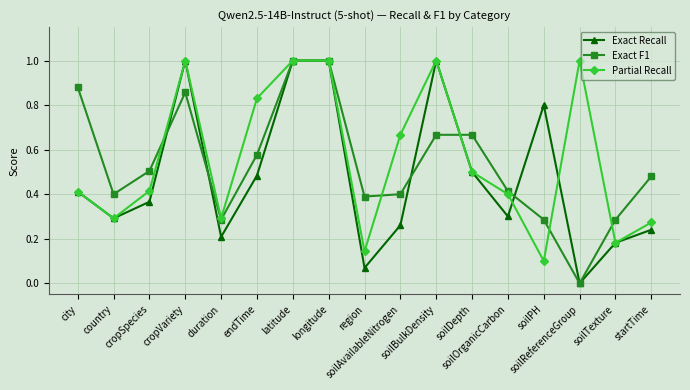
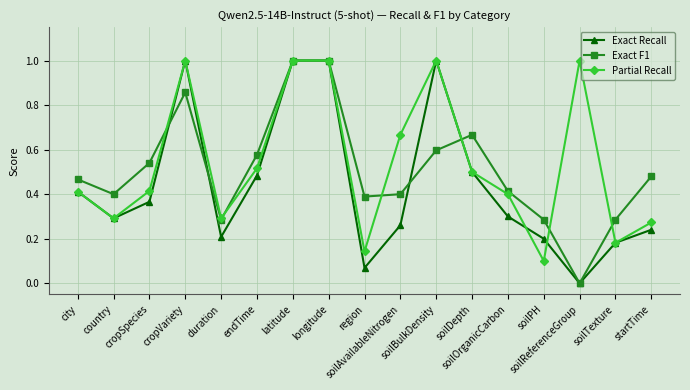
Exact F1, city: 0.88 -> 0.47
Exact F1, cropSpecies: 0.50 -> 0.54
Partial Recall, endTime: 0.83 -> 0.52
Exact F1, soilBulkDensity: 0.67 -> 0.60
Exact Recall, soilPH: 0.8 -> 0.2
